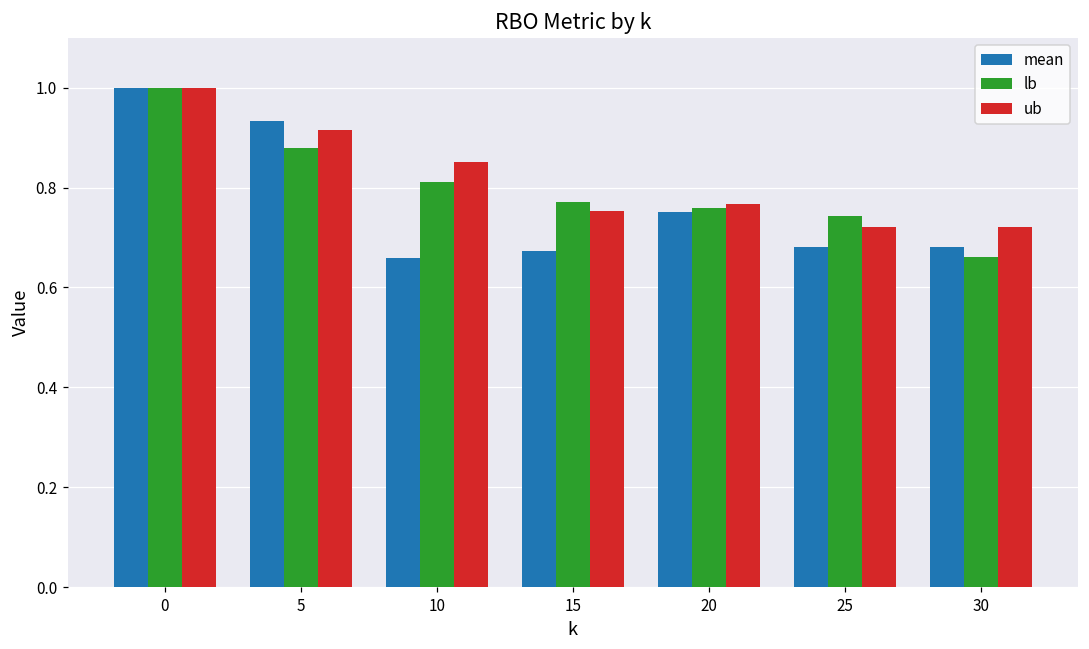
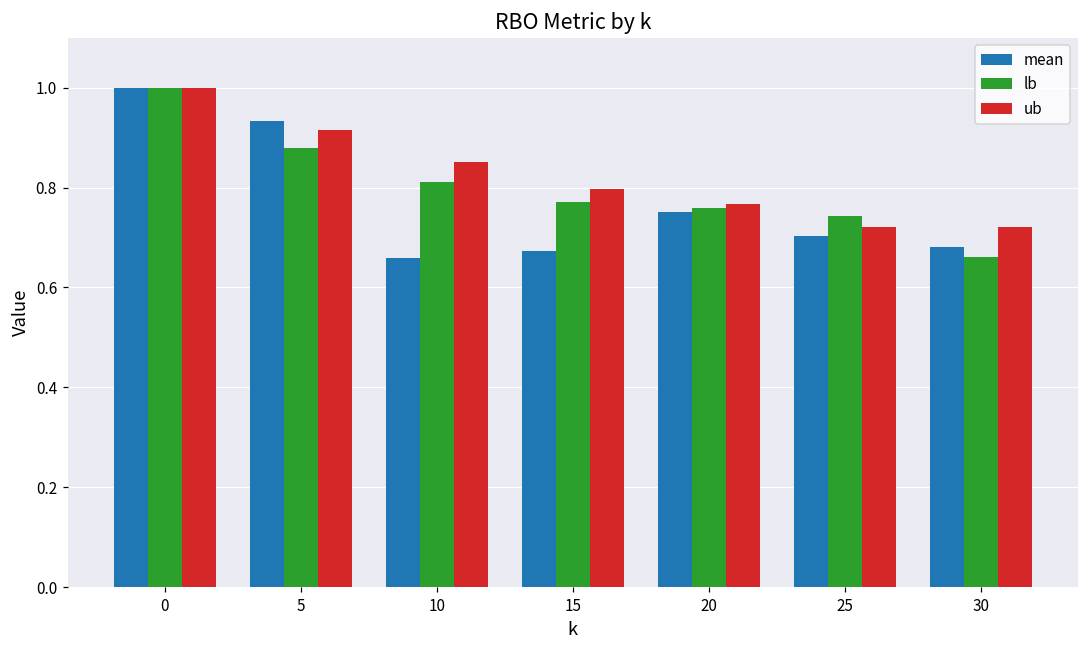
ub, 15: 0.75 -> 0.80
mean, 25: 0.68 -> 0.70
